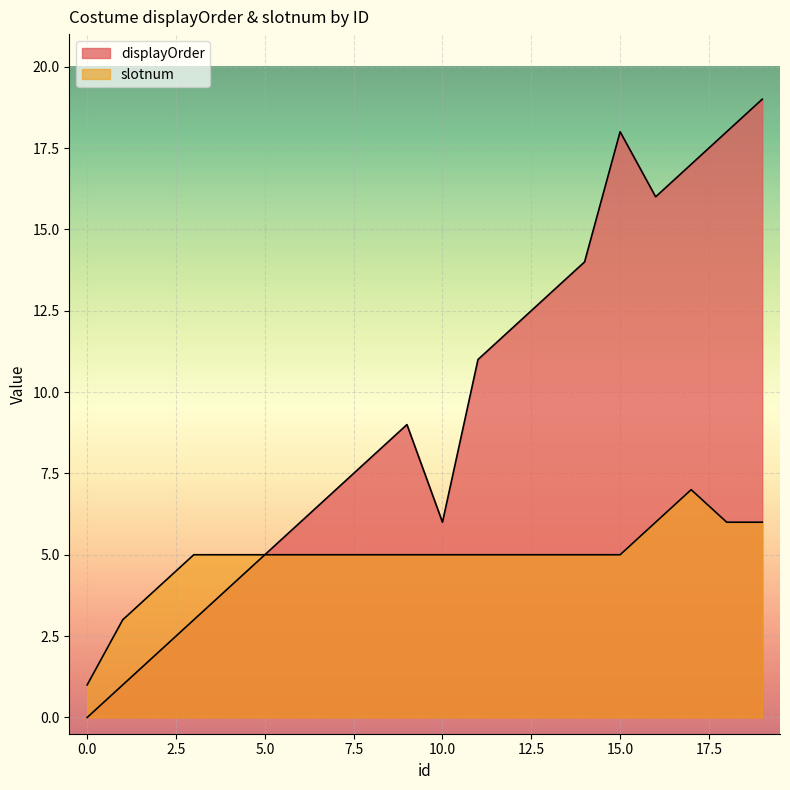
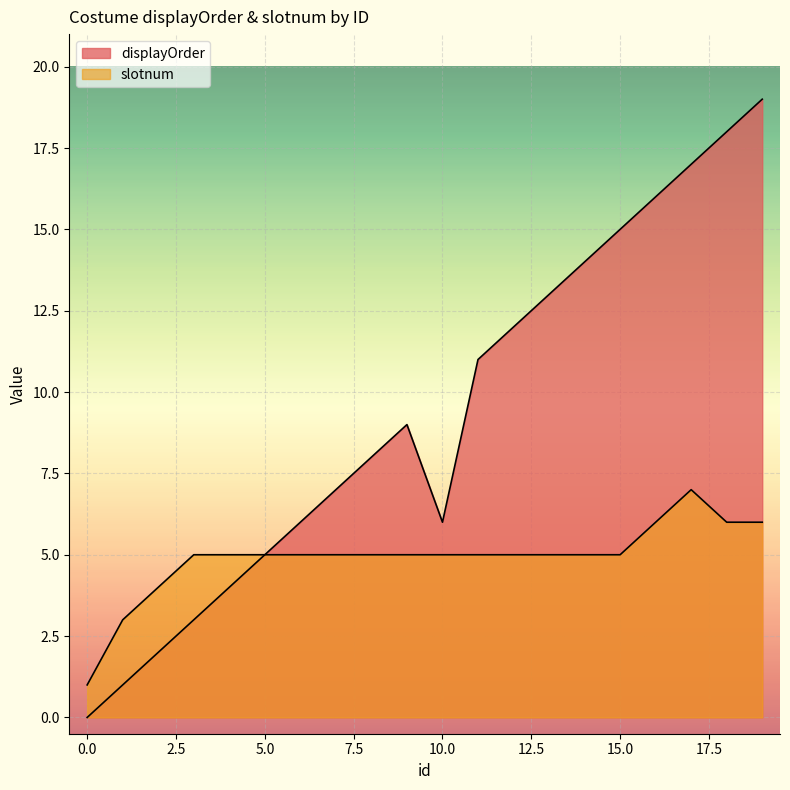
displayOrder, 15.0: 18 -> 15
